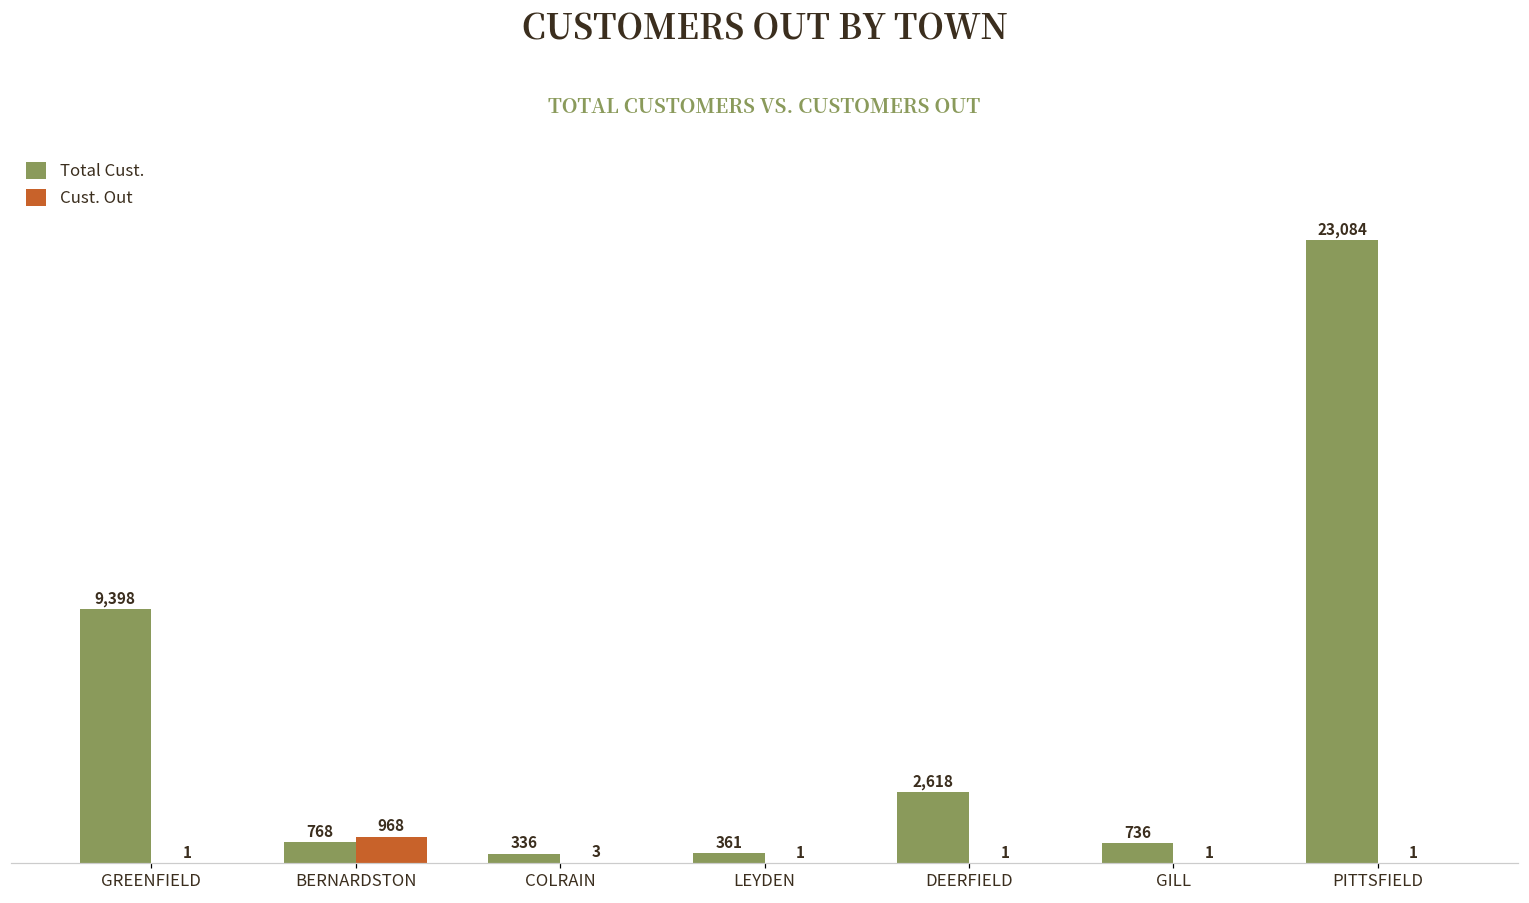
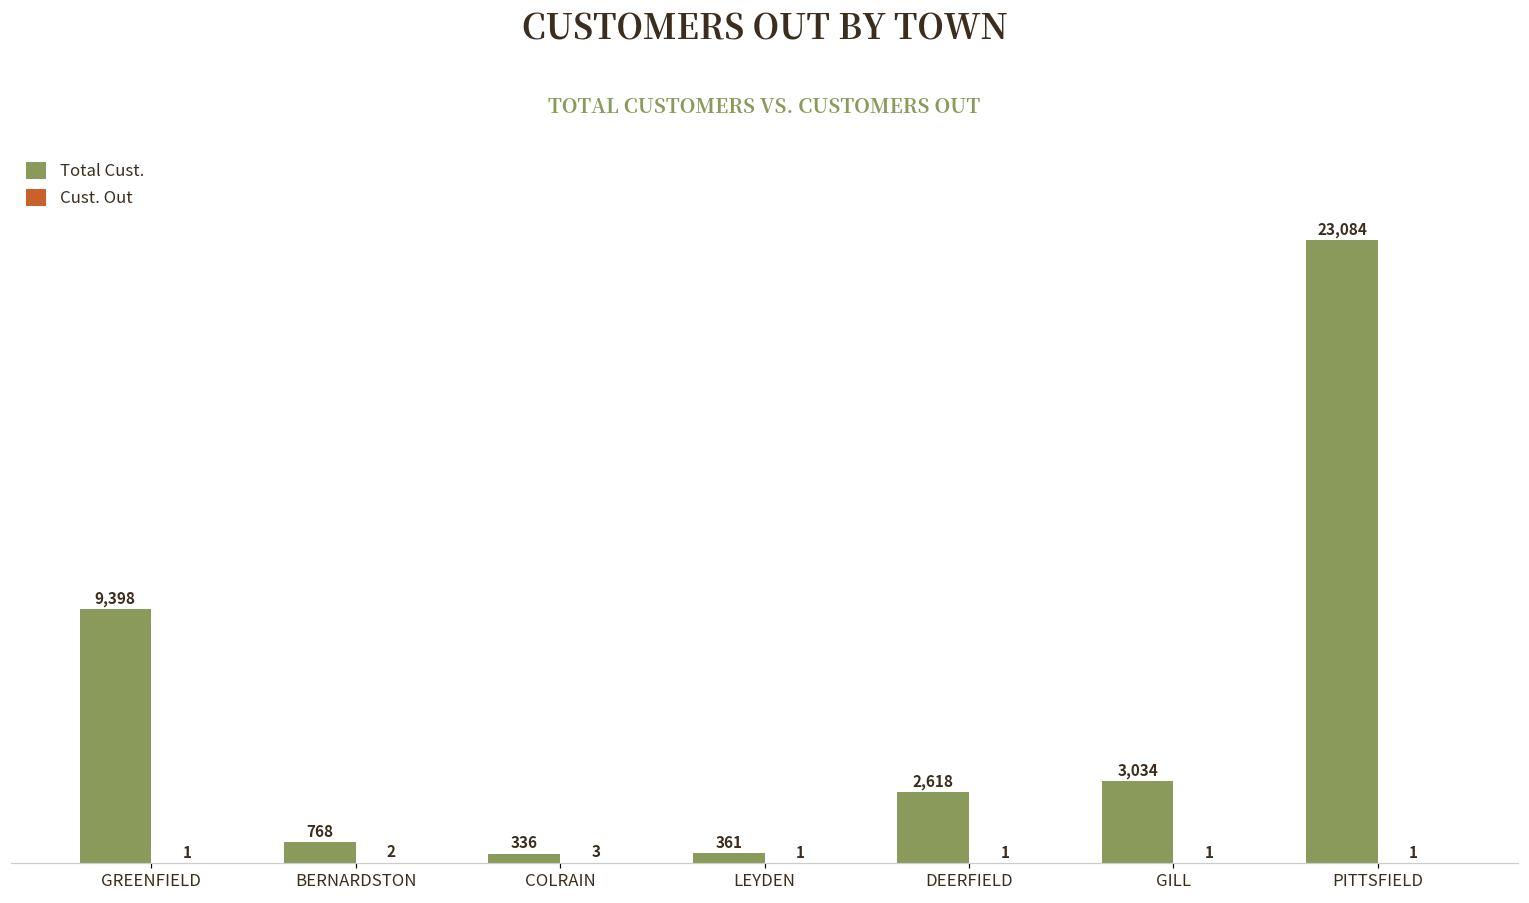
Cust. Out, BERNARDSTON: 968 -> 2
Total Cust., GILL: 736 -> 3,034
